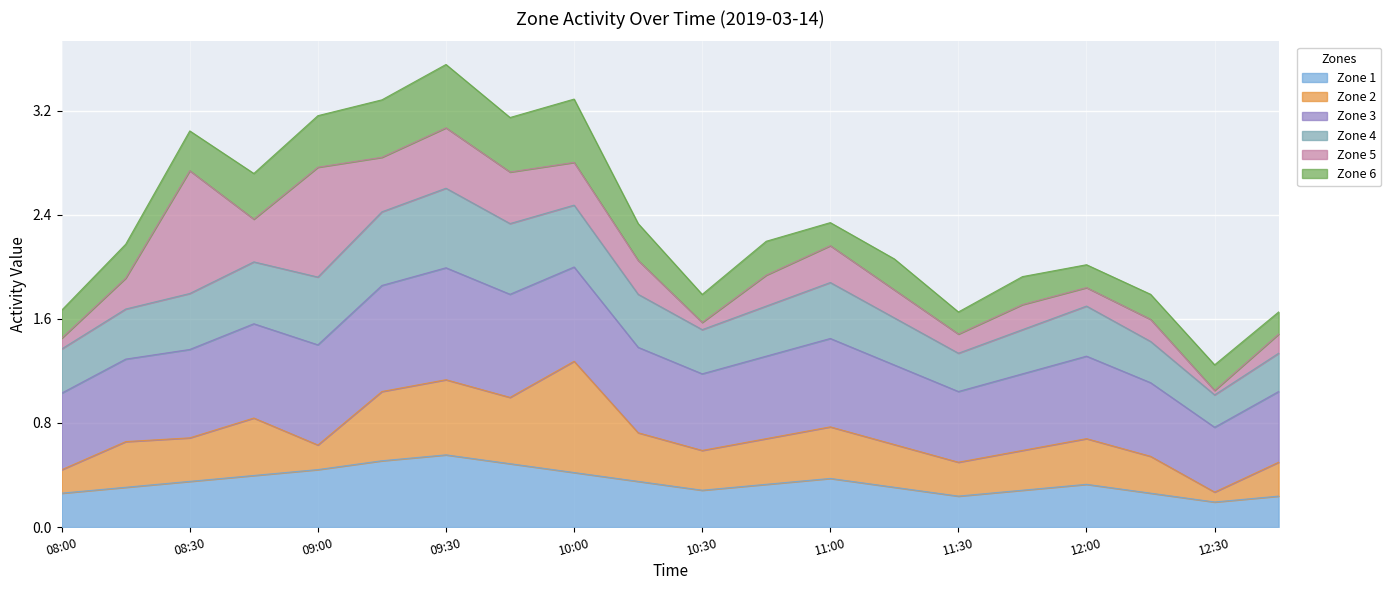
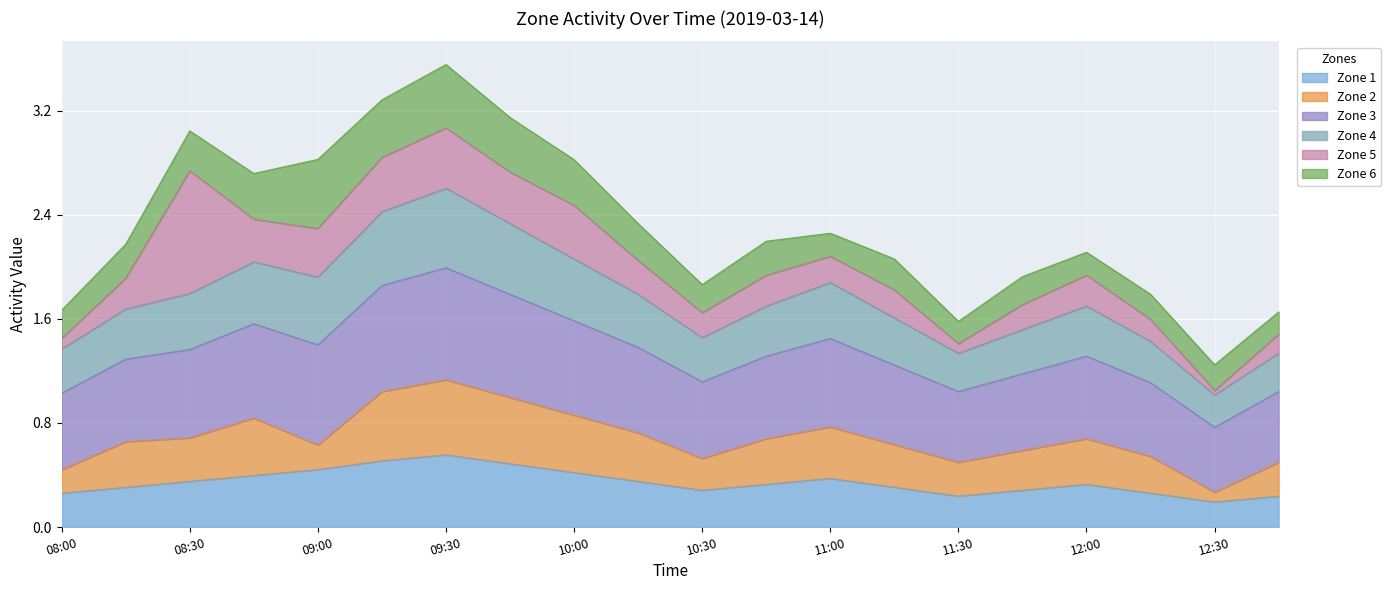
Zone 5, 09:00: 0.84 -> 0.37
Zone 6, 09:00: 0.40 -> 0.53
Zone 2, 10:00: 0.86 -> 0.44
Zone 5, 10:00: 0.33 -> 0.41
Zone 6, 10:00: 0.49 -> 0.35
Zone 2, 10:30: 0.31 -> 0.24
Zone 5, 10:30: 0.06 -> 0.19
Zone 5, 11:00: 0.28 -> 0.20
Zone 5, 11:30: 0.15 -> 0.07
Zone 5, 12:00: 0.14 -> 0.24
